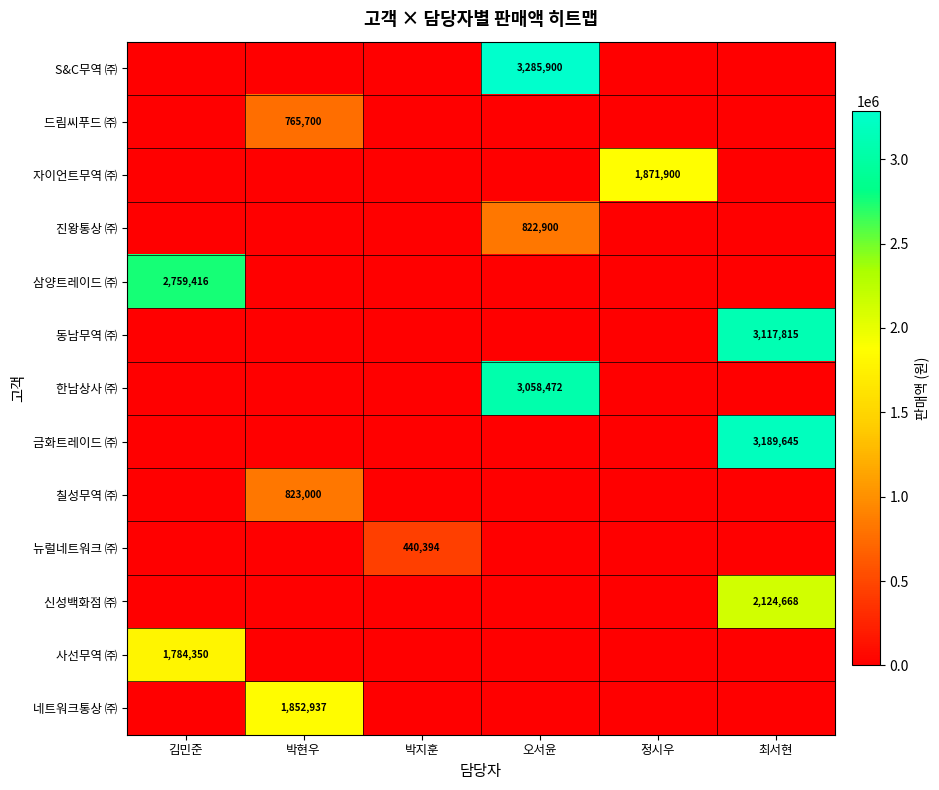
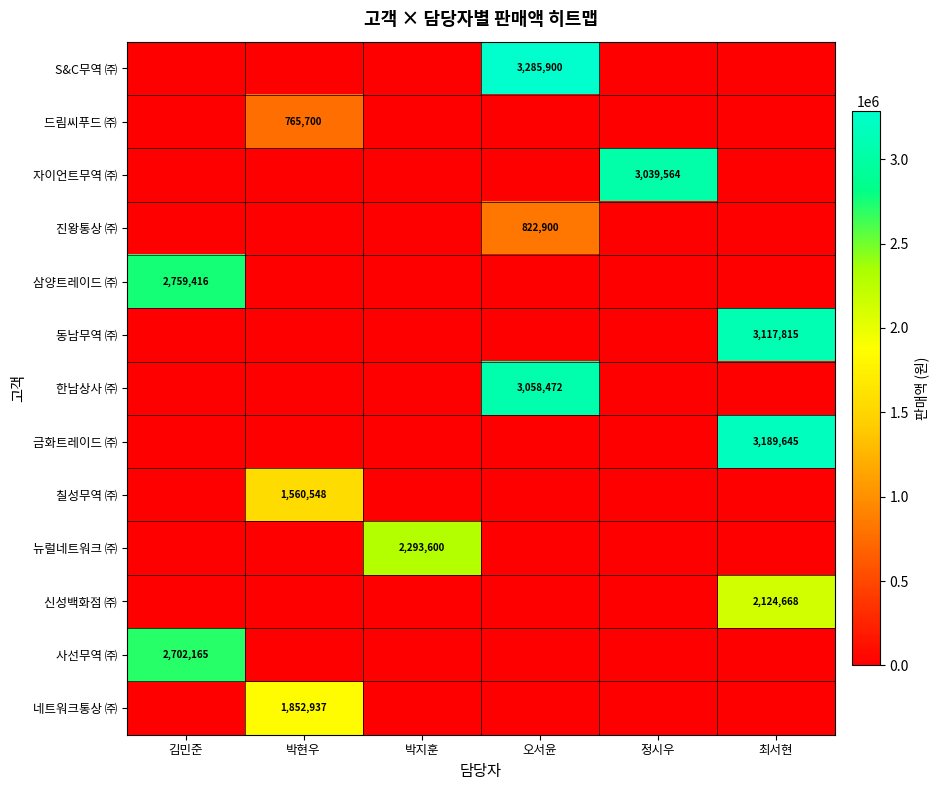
자이언트무역 ㈜, 정시우: 1,871,900 -> 3,039,564
칠성무역 ㈜, 박현우: 823,000 -> 1,560,548
뉴럴네트워크 ㈜, 박지훈: 440,394 -> 2,293,600
사선무역 ㈜, 김민준: 1,784,350 -> 2,702,165
